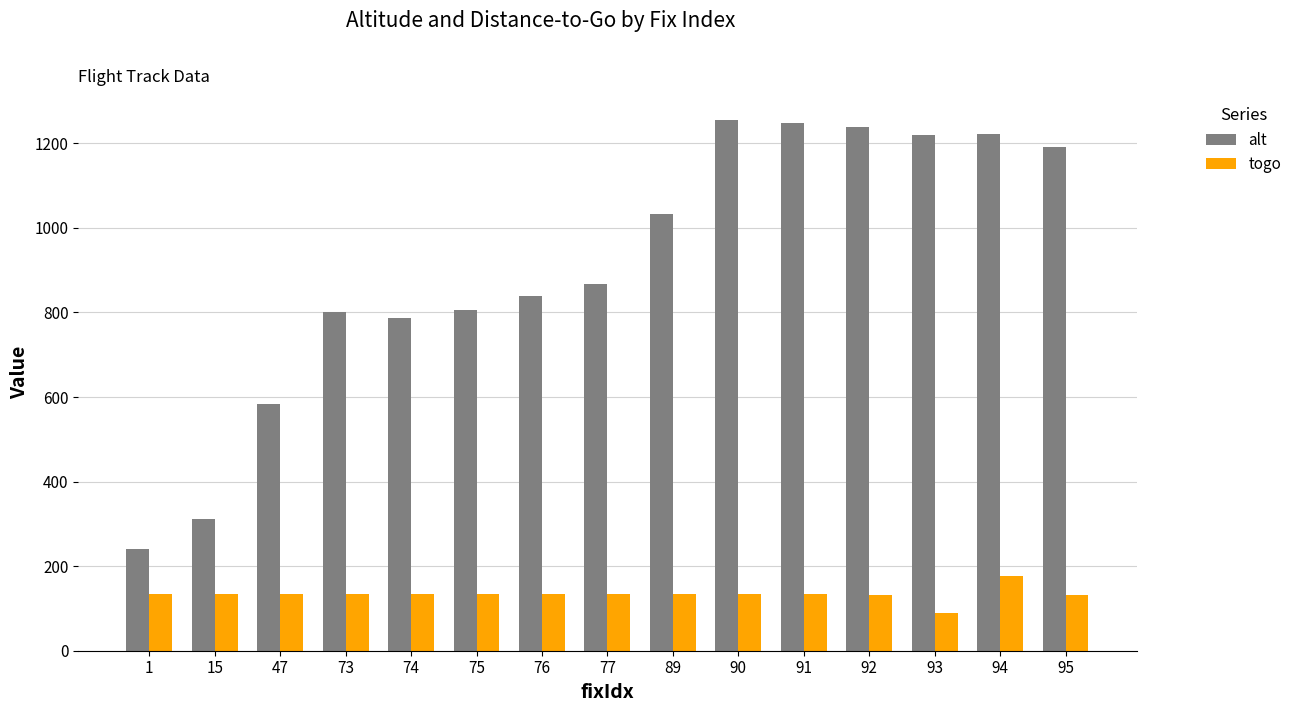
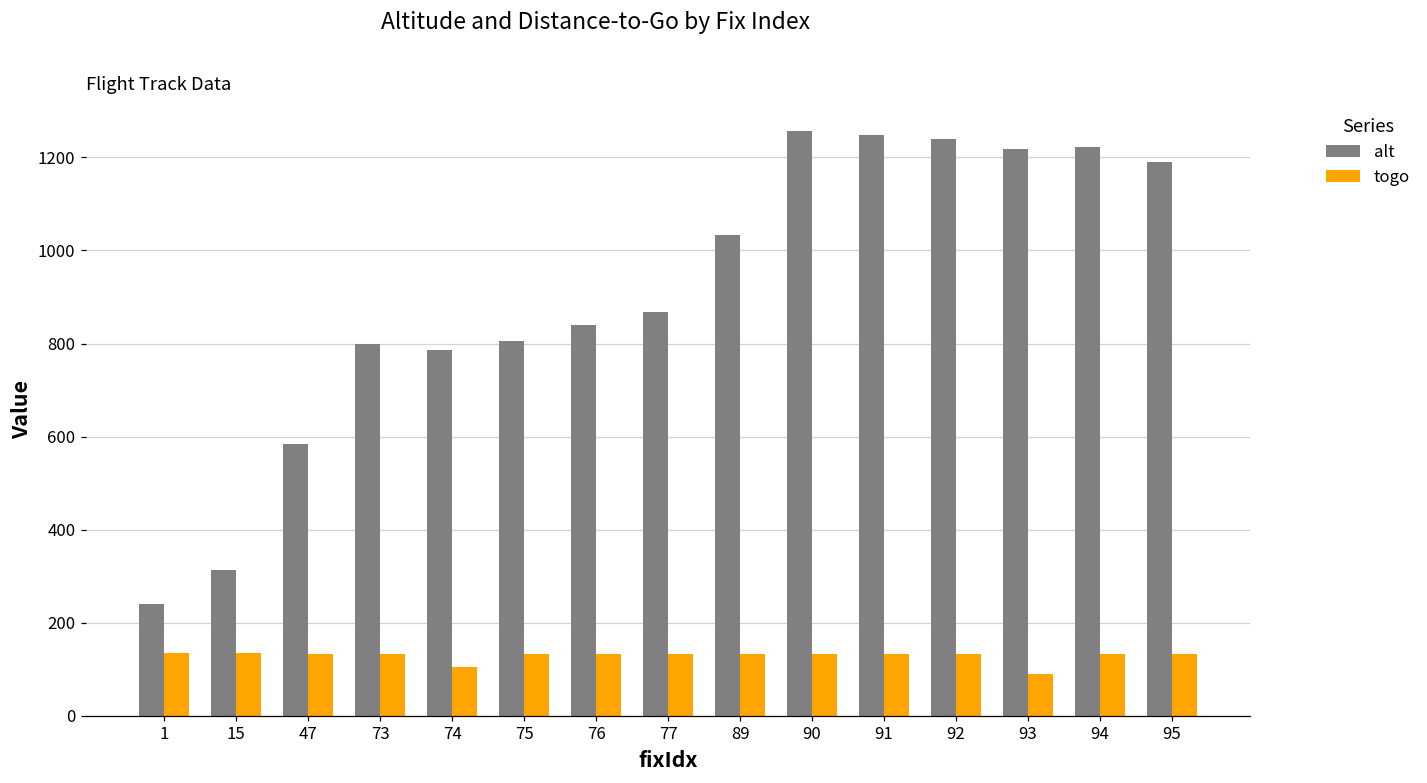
togo, 74: 130 -> 100
togo, 94: 180 -> 130
